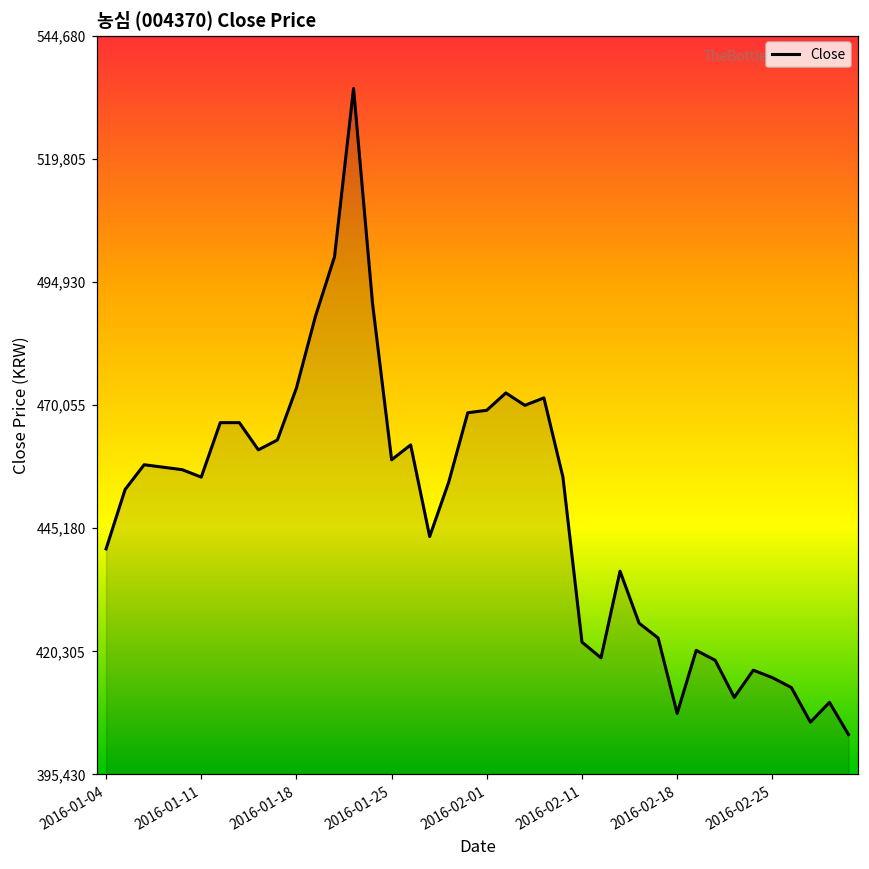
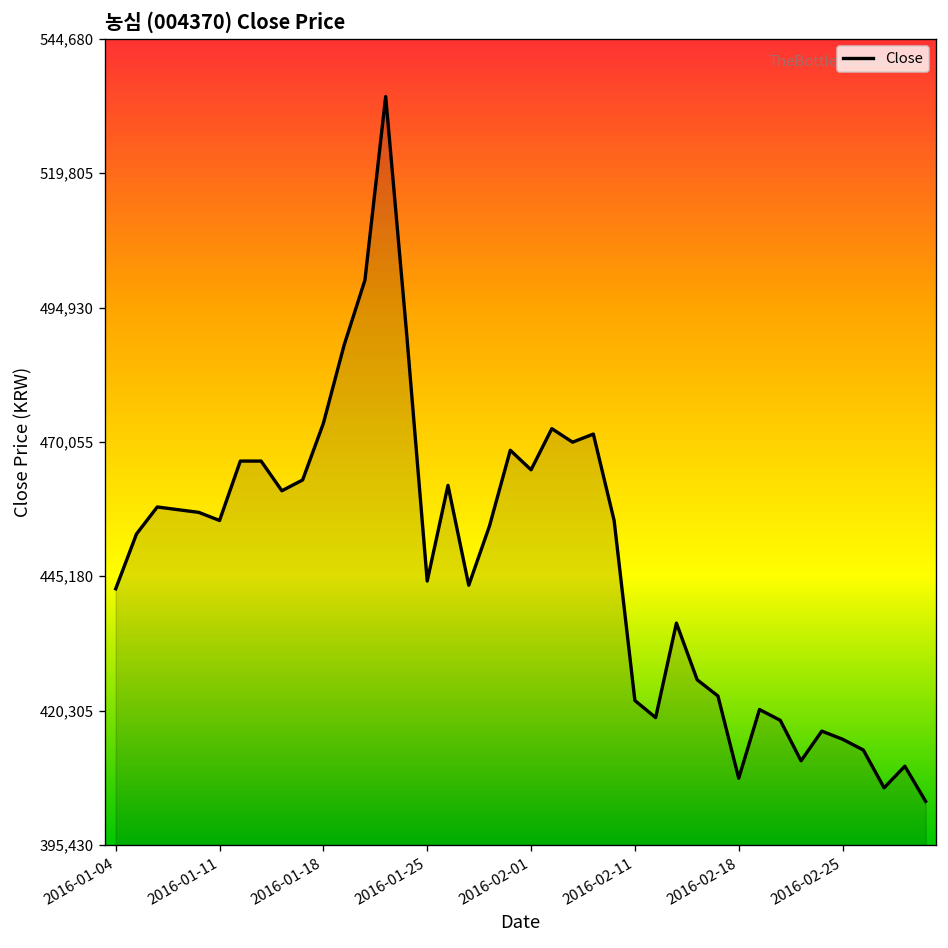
2016-01-04: 441,000 -> 443,000
2016-01-25: 459,000 -> 444,000
2016-02-01: 469,000 -> 465,000
